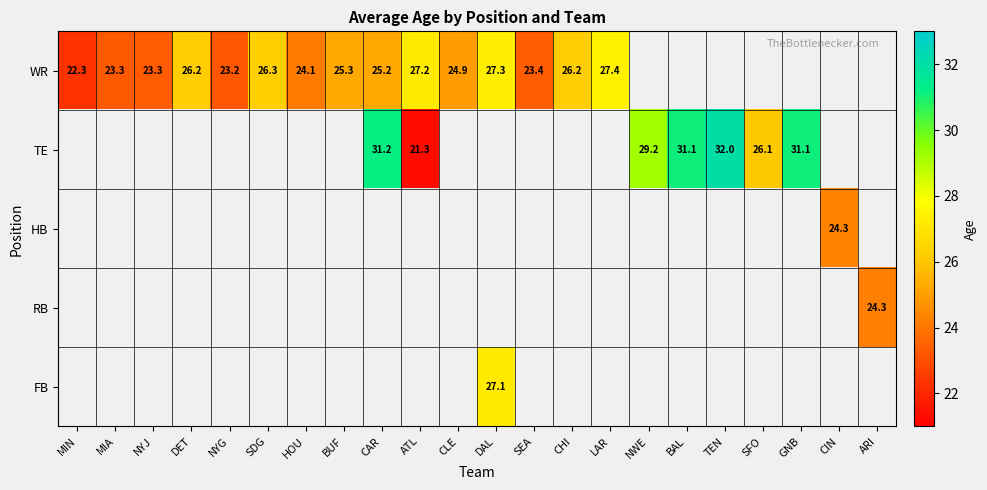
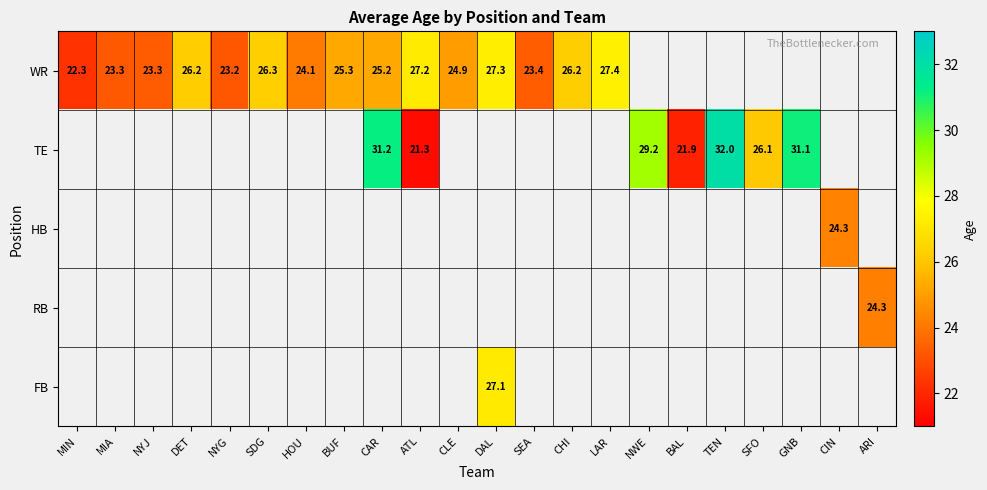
TE, BAL: 31.1 -> 21.9
